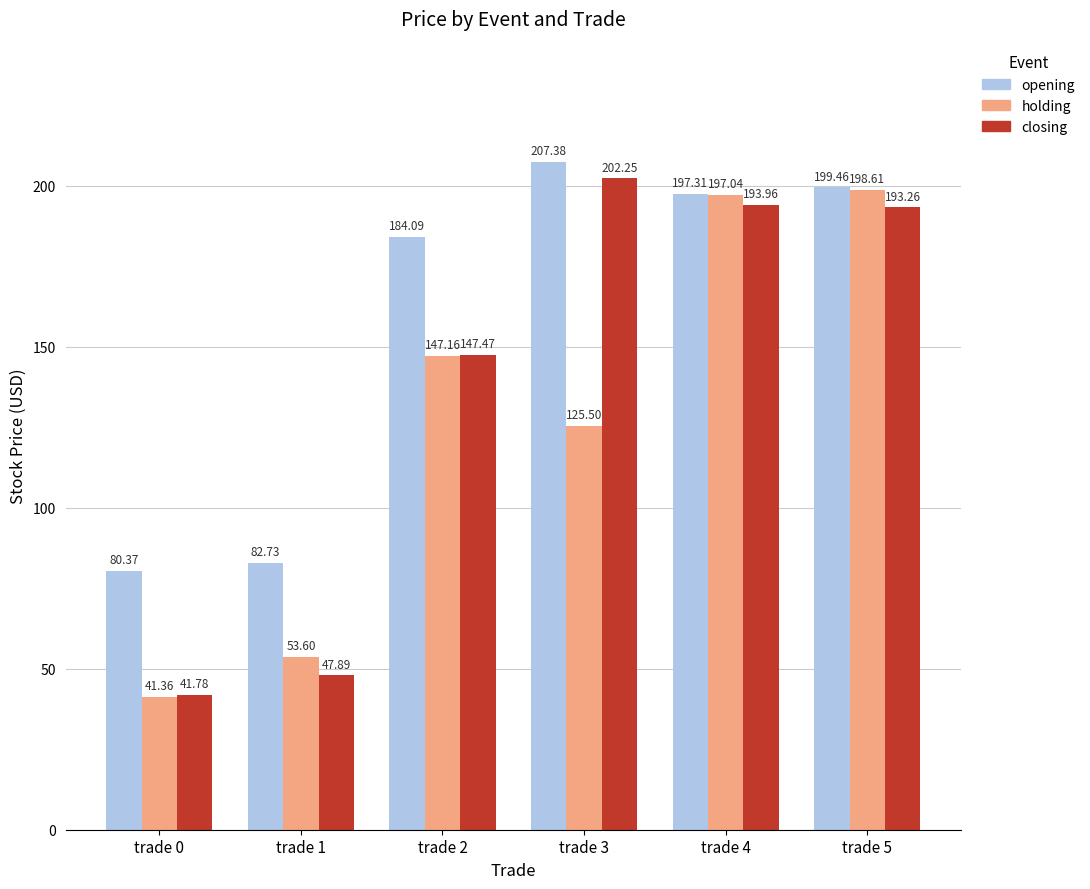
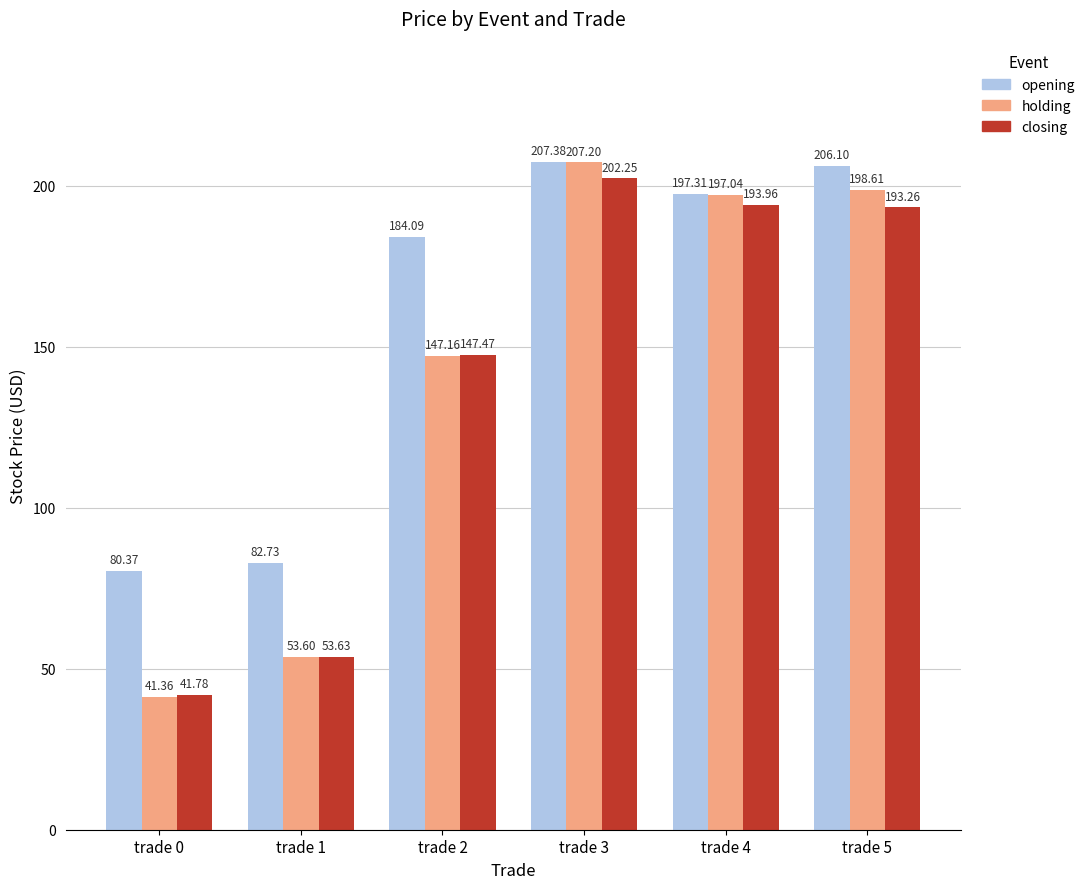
closing, trade 1: 47.89 -> 53.63
holding, trade 3: 125.50 -> 207.20
opening, trade 5: 199.46 -> 206.10
